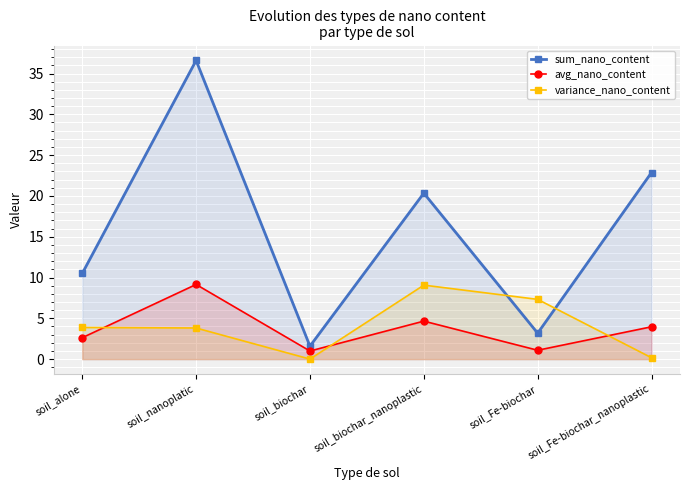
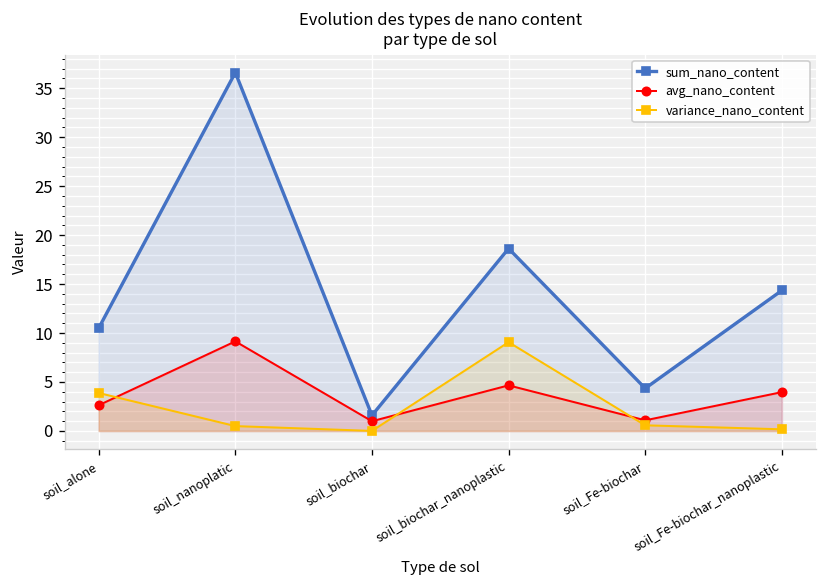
variance_nano_content, soil_nanoplatic: 4 -> 0
sum_nano_content, soil_biochar_nanoplastic: 20 -> 19
sum_nano_content, soil_Fe-biochar: 3 -> 4
variance_nano_content, soil_Fe-biochar: 7 -> 1
sum_nano_content, soil_Fe-biochar_nanoplastic: 23 -> 14
